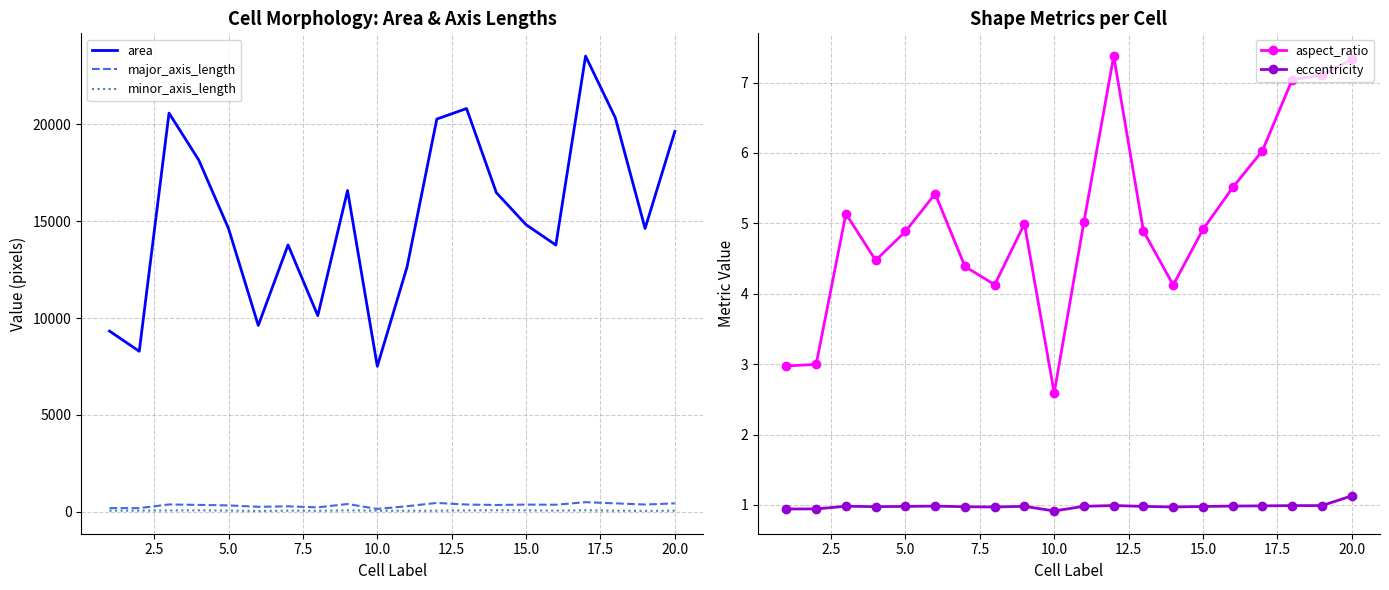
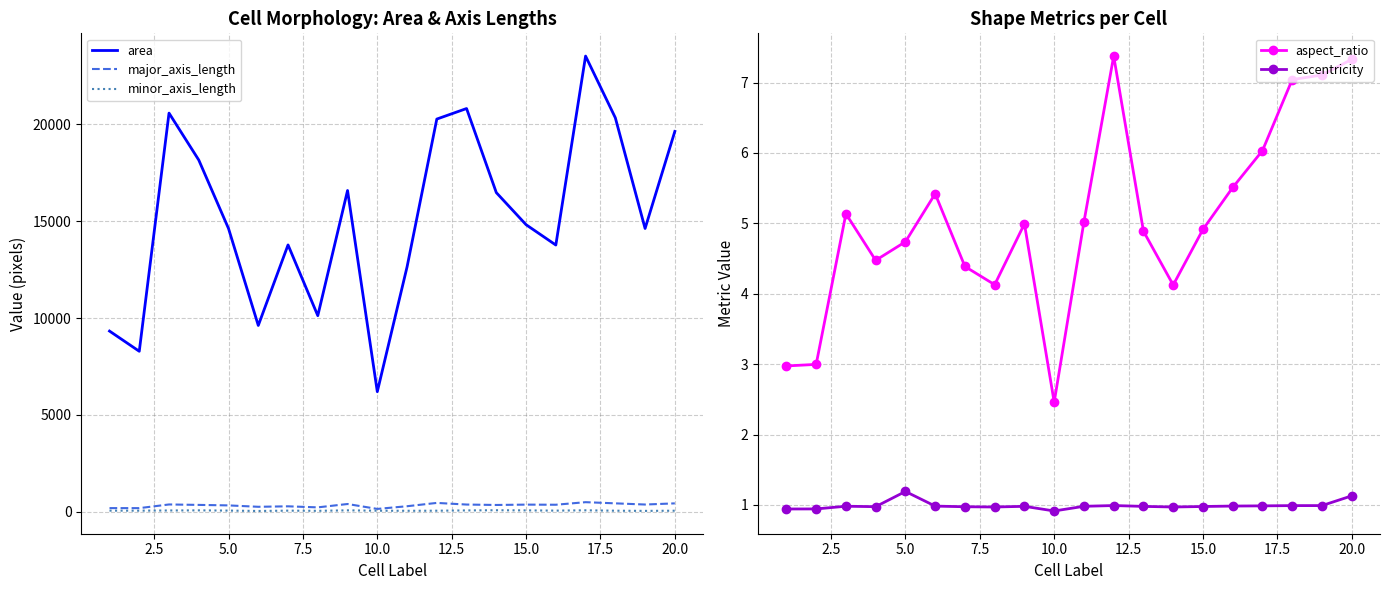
Cell Morphology: Area & Axis Lengths, area, 10.0: 7500 -> 6200
Shape Metrics per Cell, aspect_ratio, 5.0: 4.9 -> 4.7
Shape Metrics per Cell, eccentricity, 5.0: 1.0 -> 1.2
Shape Metrics per Cell, aspect_ratio, 10.0: 2.6 -> 2.5
